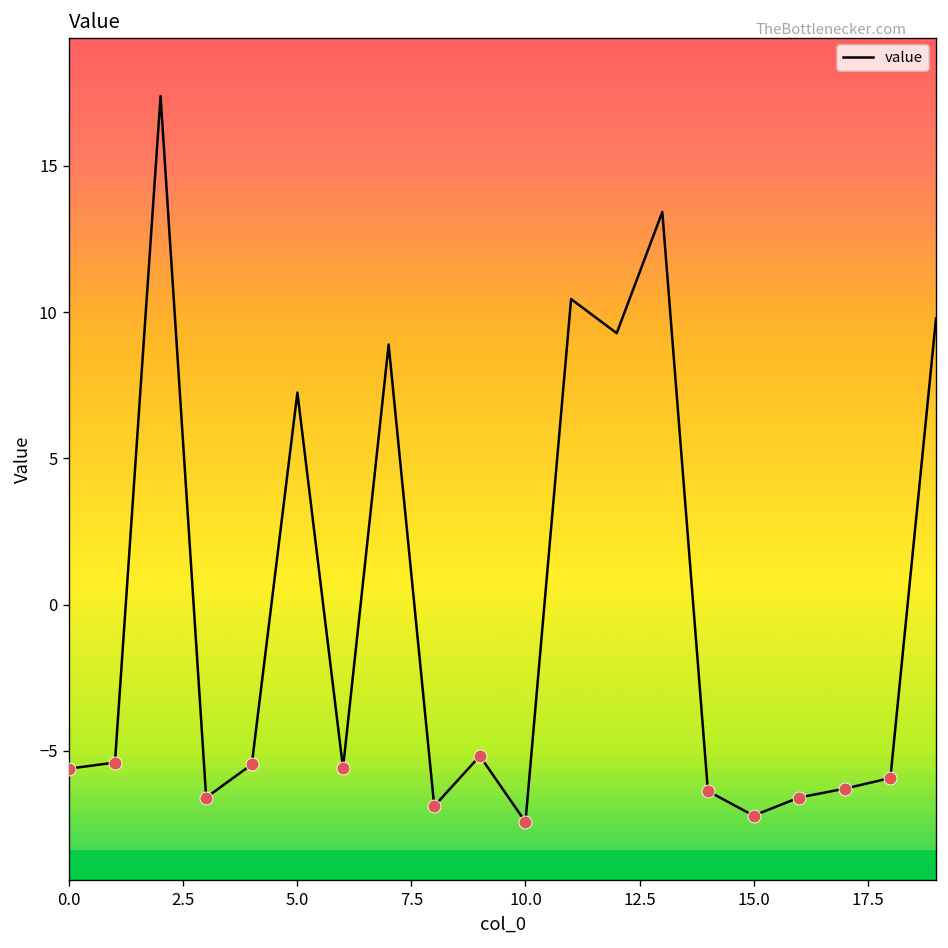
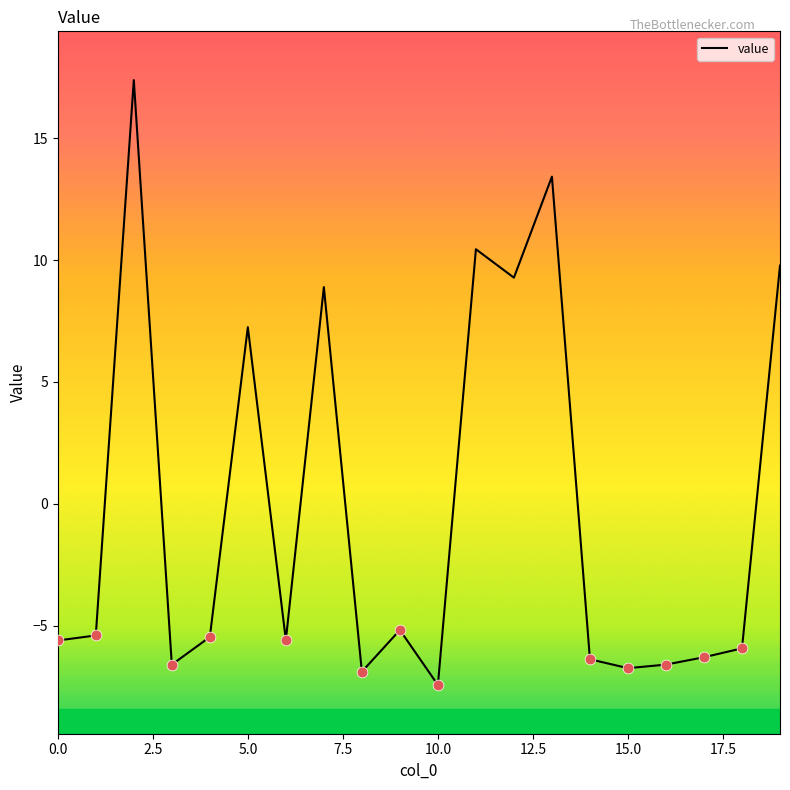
value, 15.0: -7.2 -> -6.7
